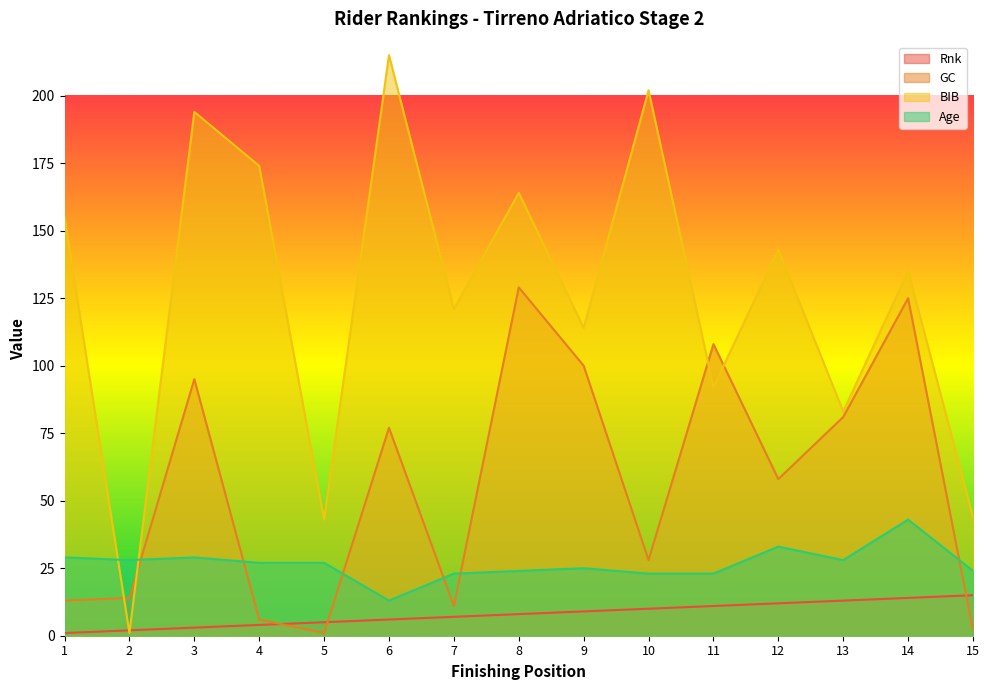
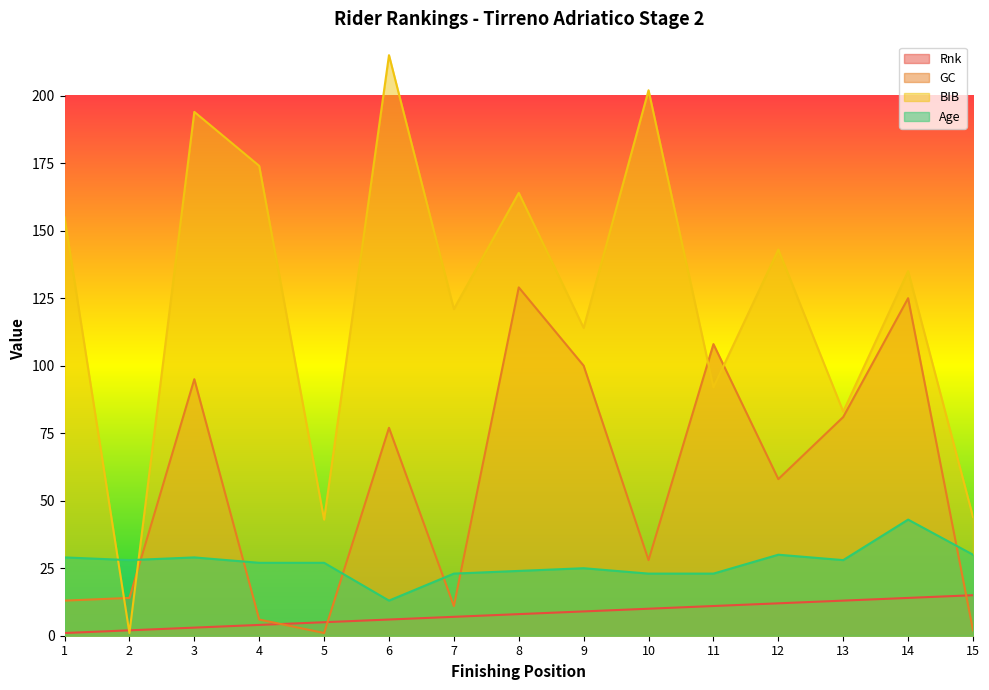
Age, 12: 33 -> 30
Age, 15: 24 -> 30
